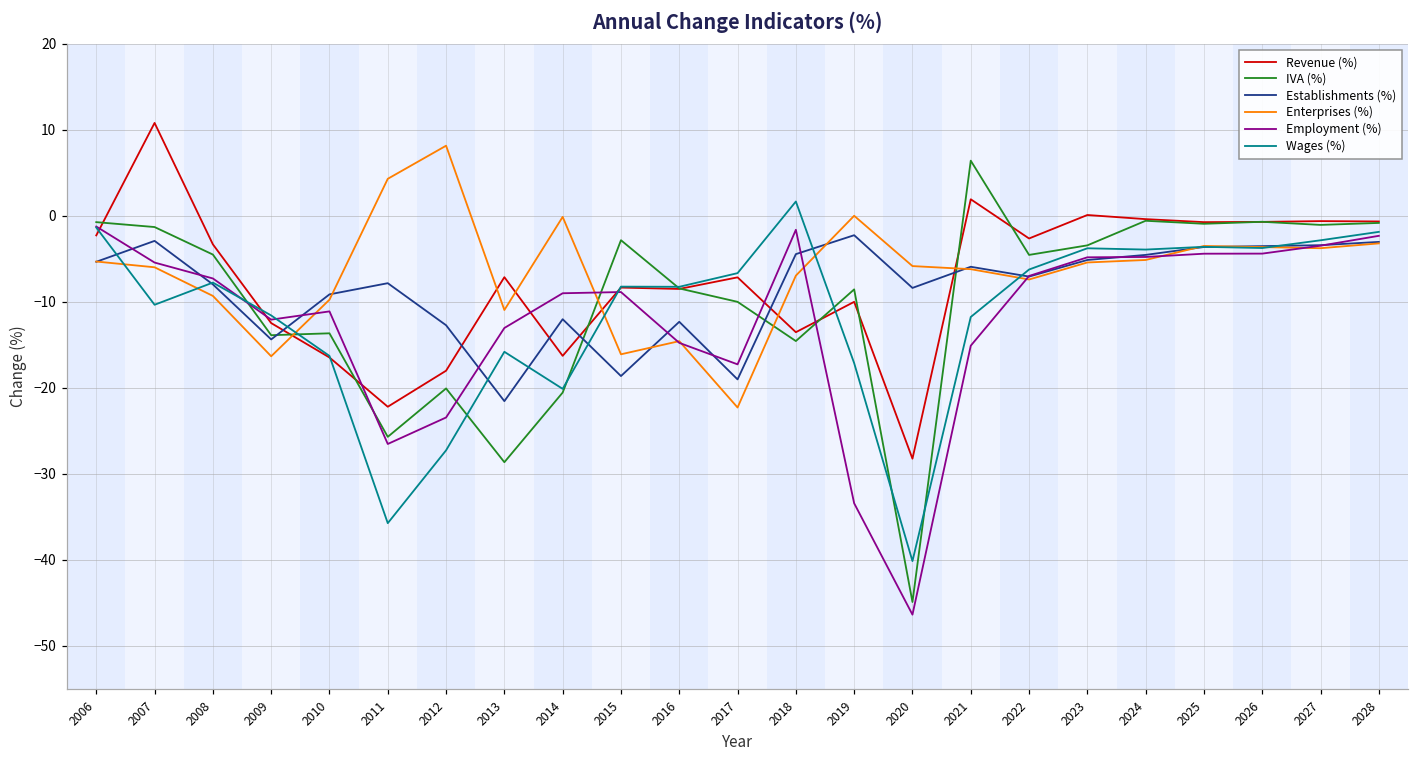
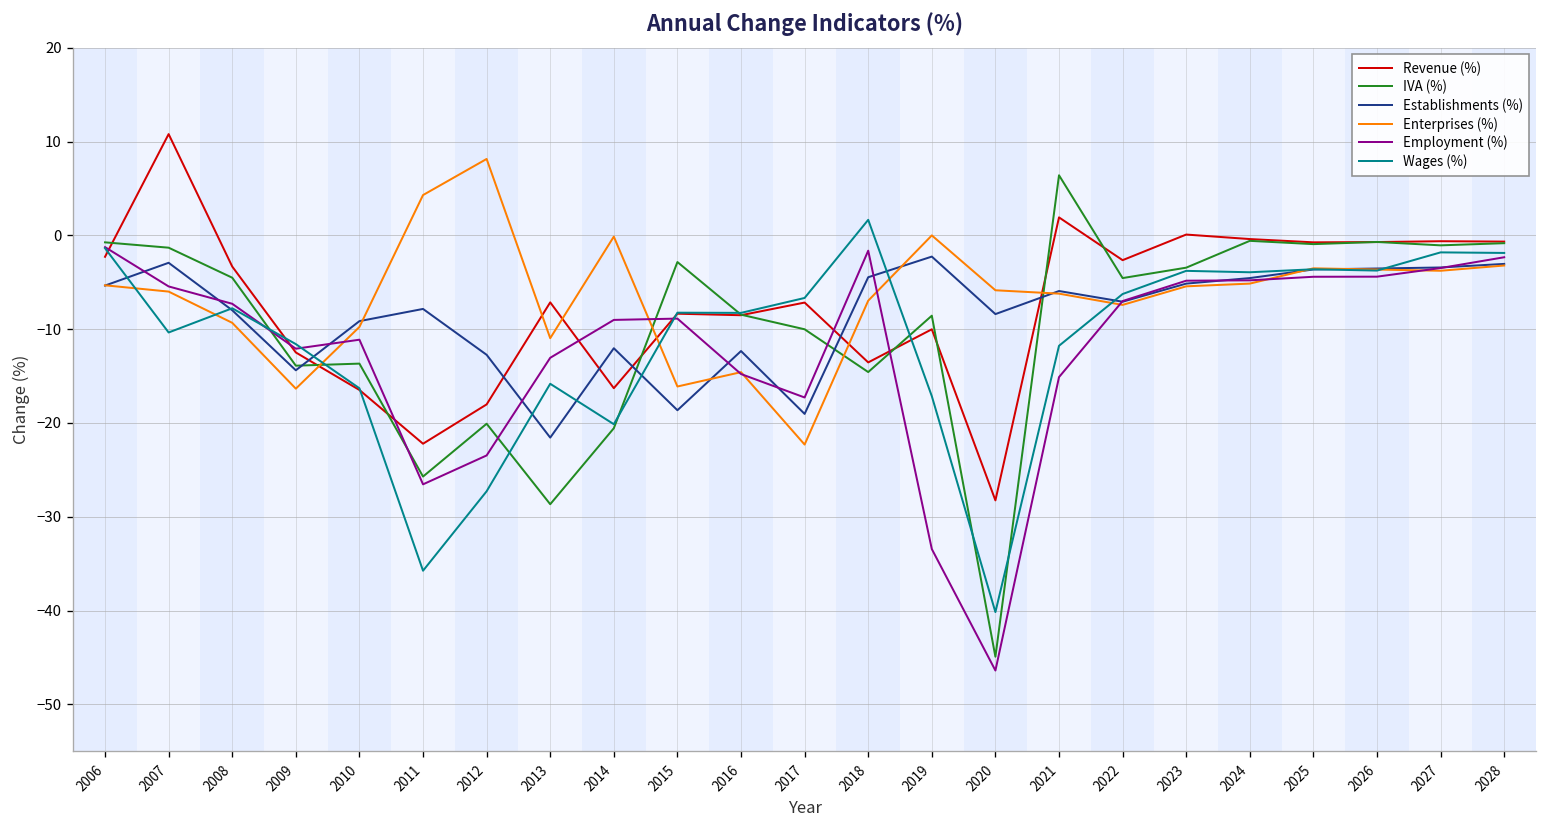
Wages (%), 2027: -3 -> -2
